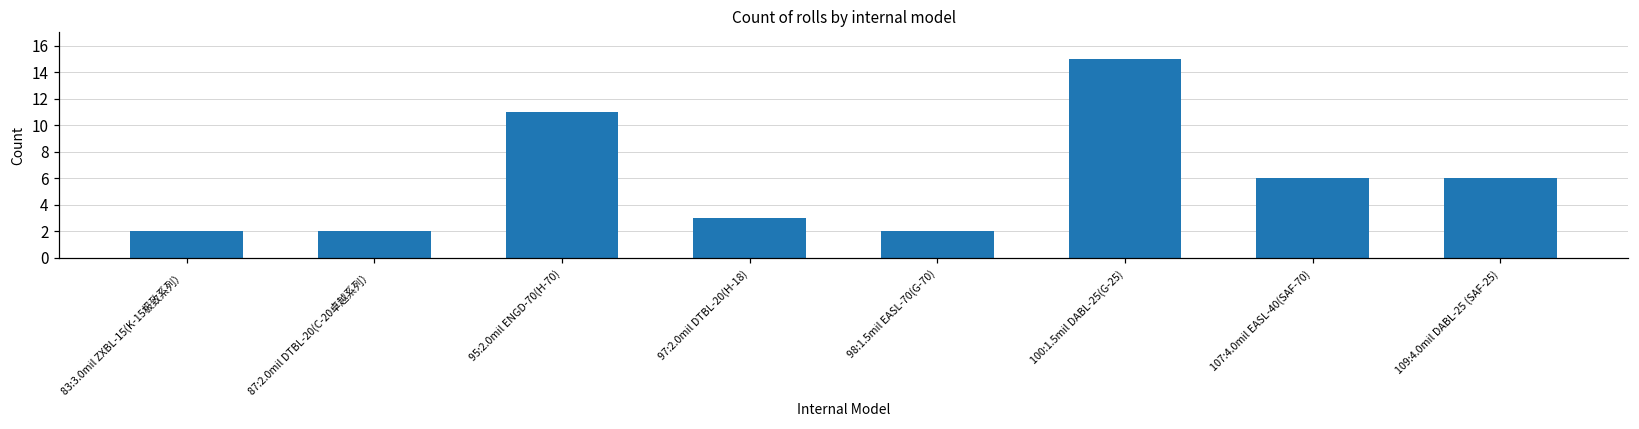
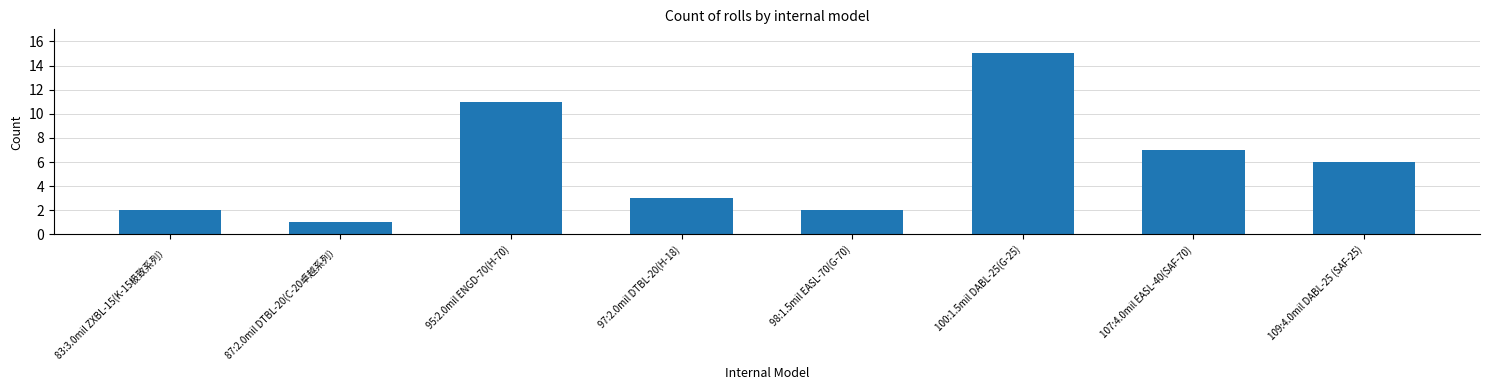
87:2.0mil DTBL-20(C-20卓越系列）: 2 -> 1
107:4.0mil EASL-40(SAF-70): 6 -> 7
